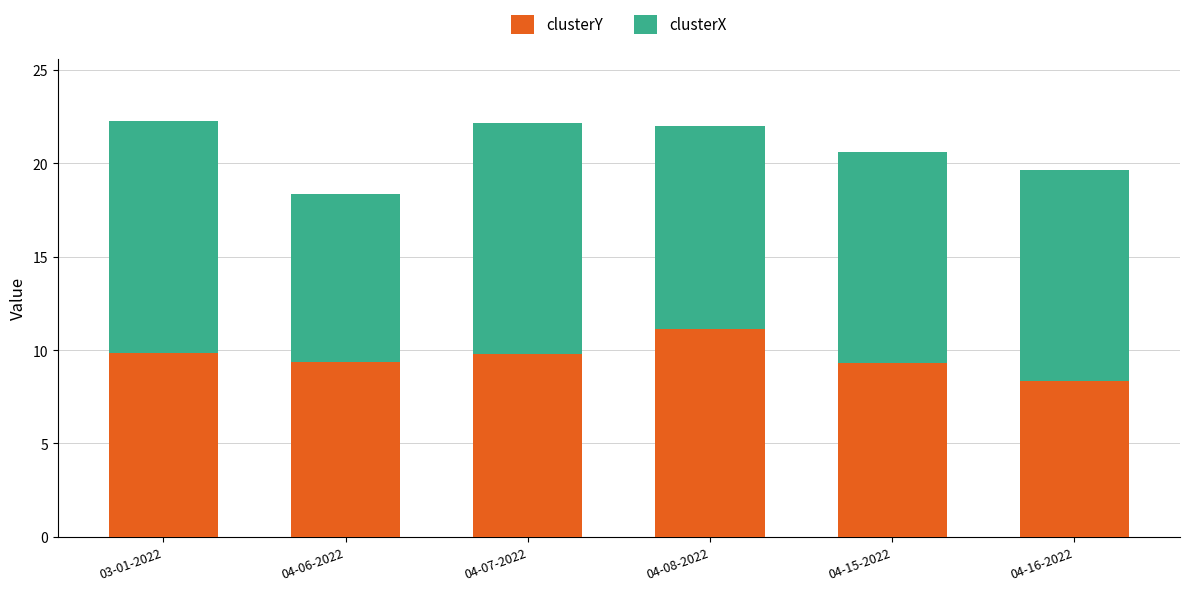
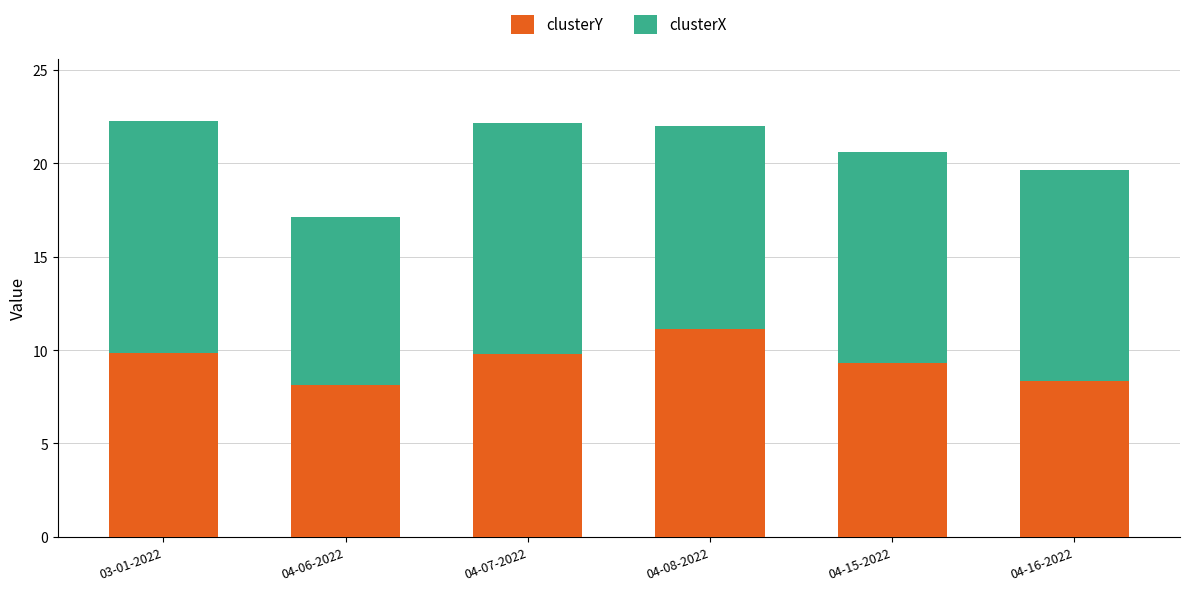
clusterY, 04-06-2022: 9.4 -> 8.1
